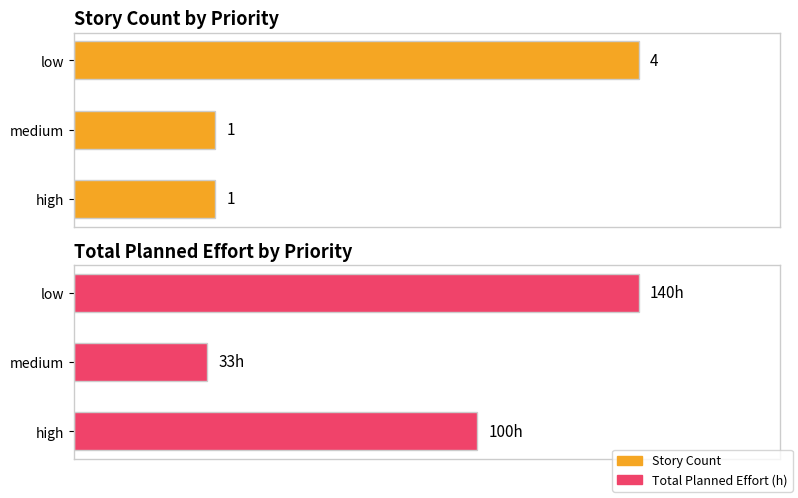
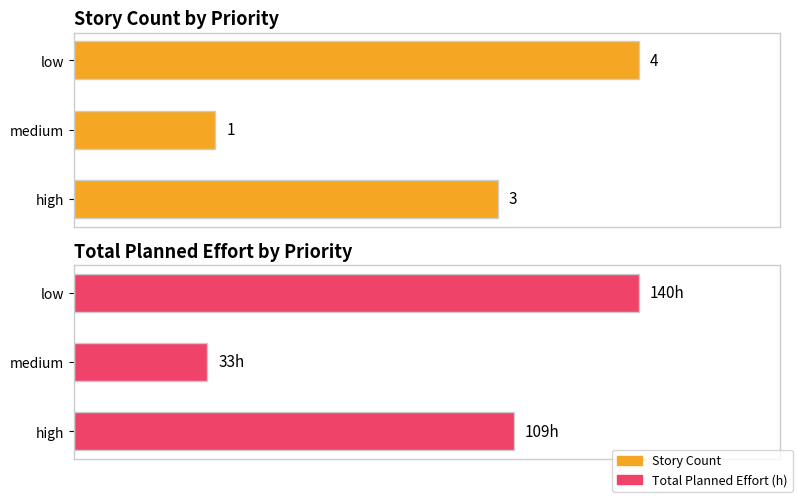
Story Count by Priority, high: 1 -> 3
Total Planned Effort by Priority, high: 100h -> 109h
